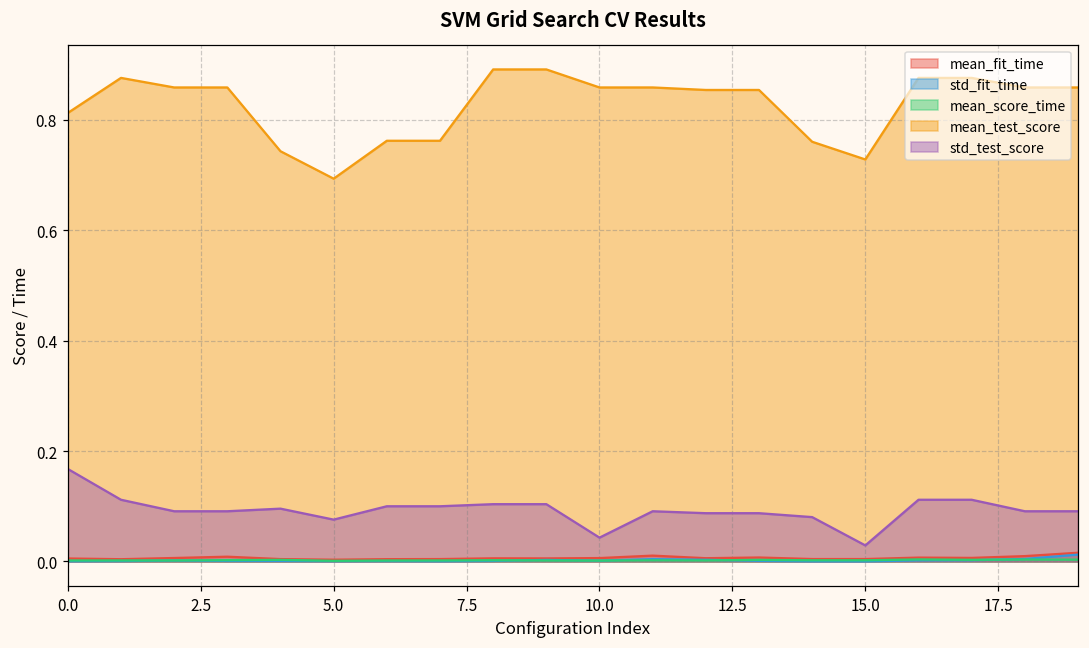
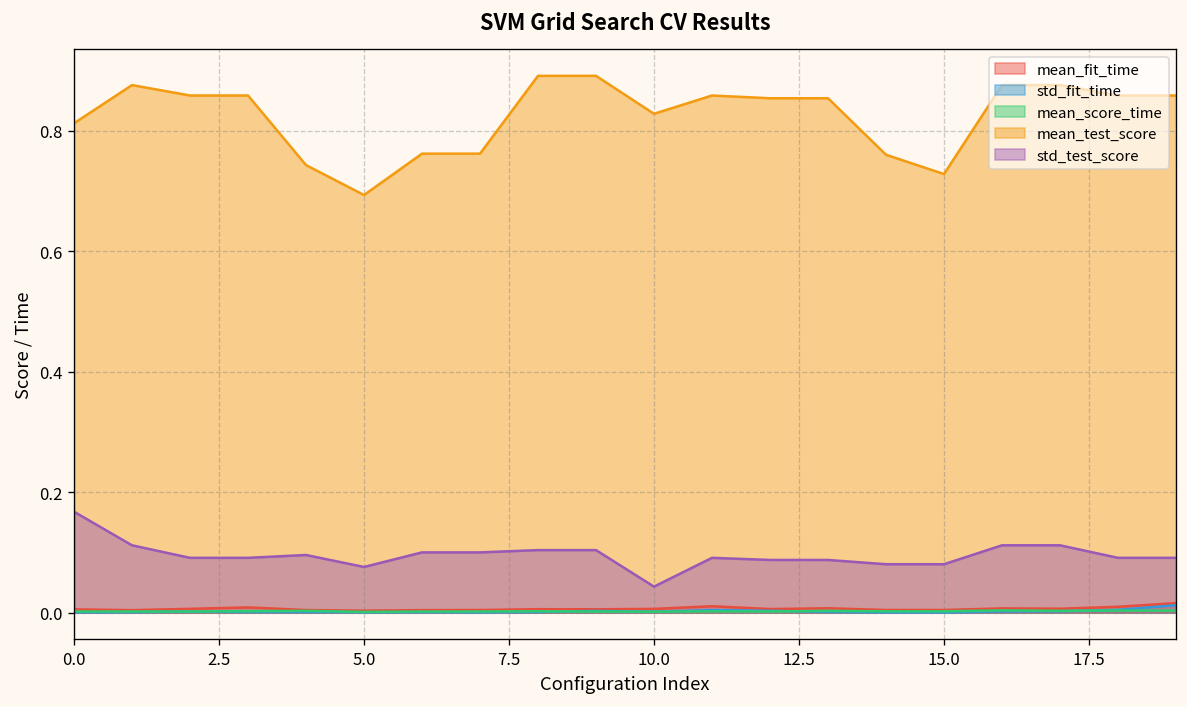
mean_test_score, 10.0: 0.86 -> 0.83
std_test_score, 15.0: 0.03 -> 0.08
